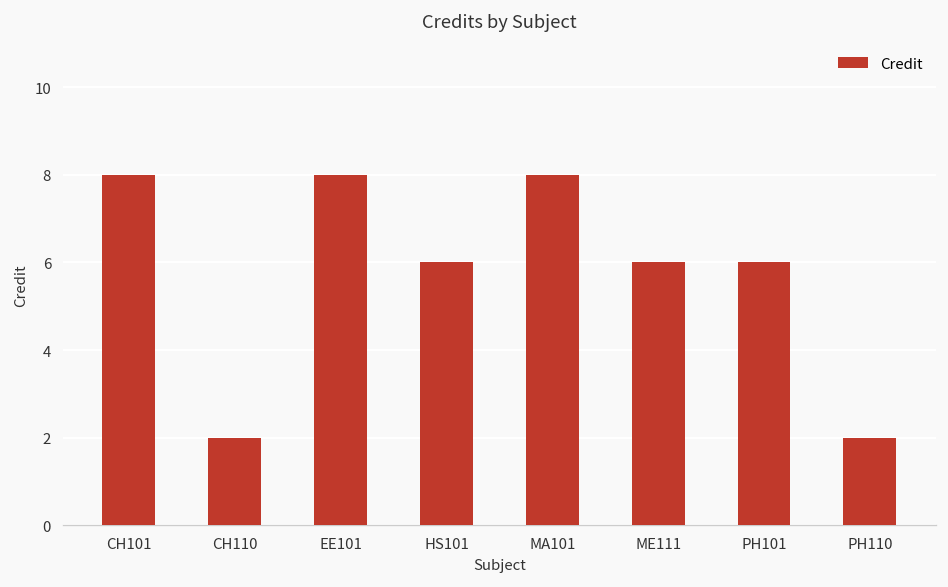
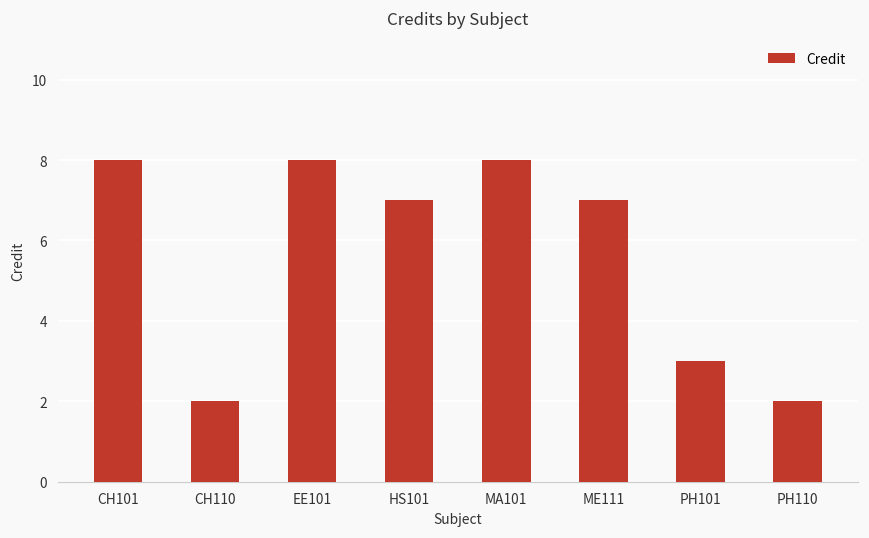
HS101: 6 -> 7
ME111: 6 -> 7
PH101: 6 -> 3
